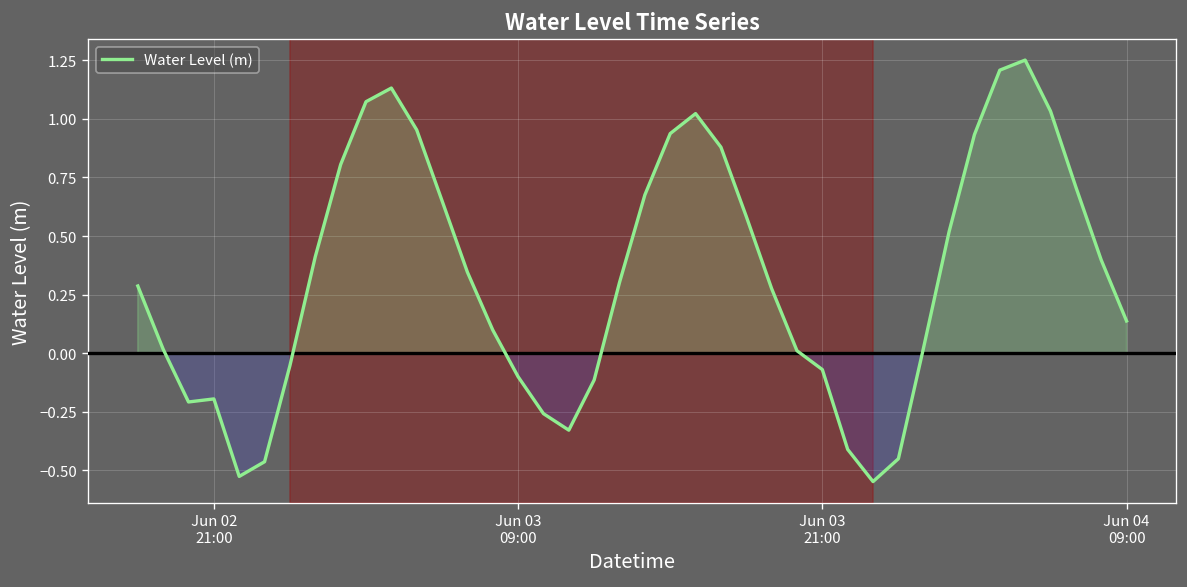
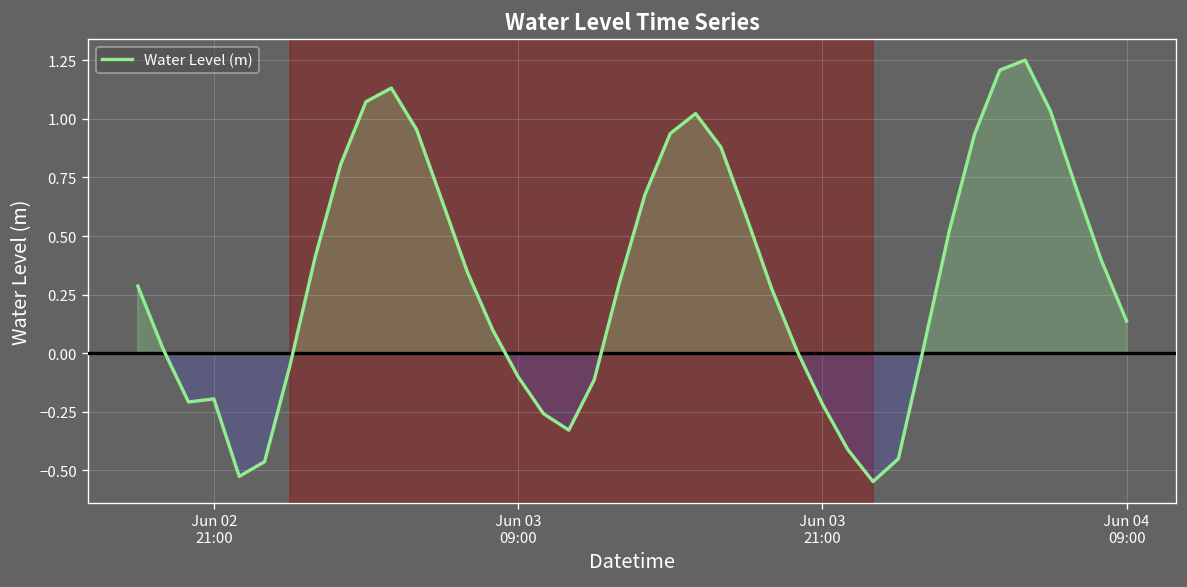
Jun 03 21:00: -0.07 -> -0.22
